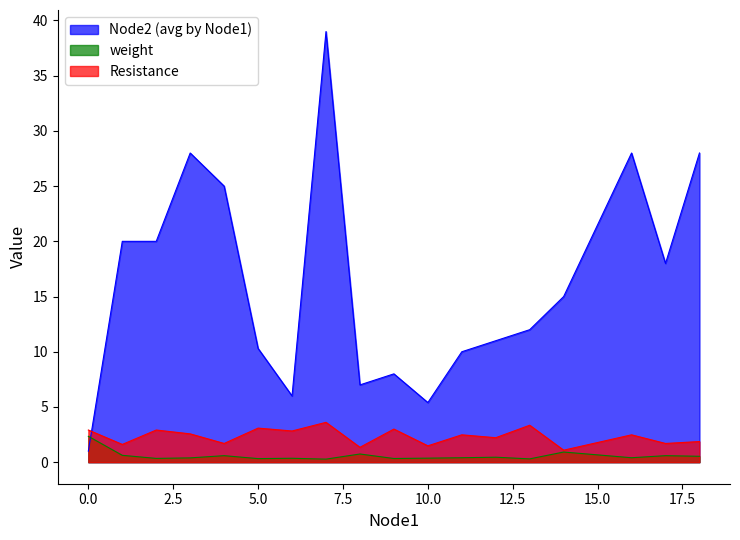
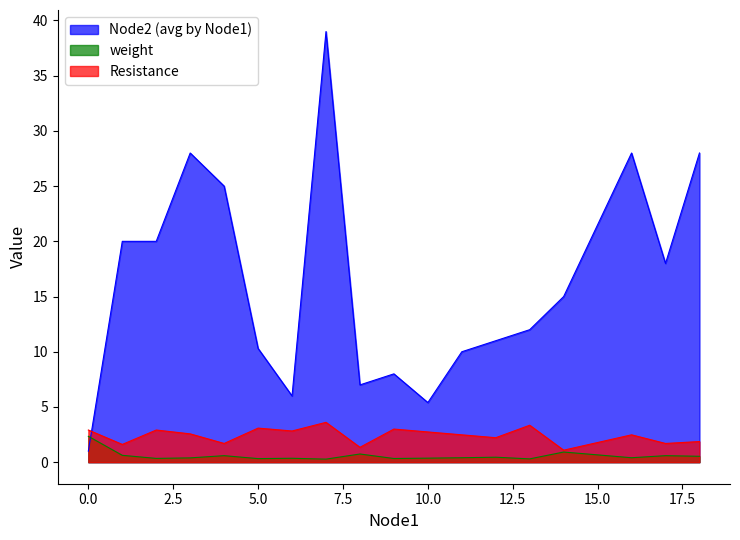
Resistance, 10.0: 1.5 -> 2.7
